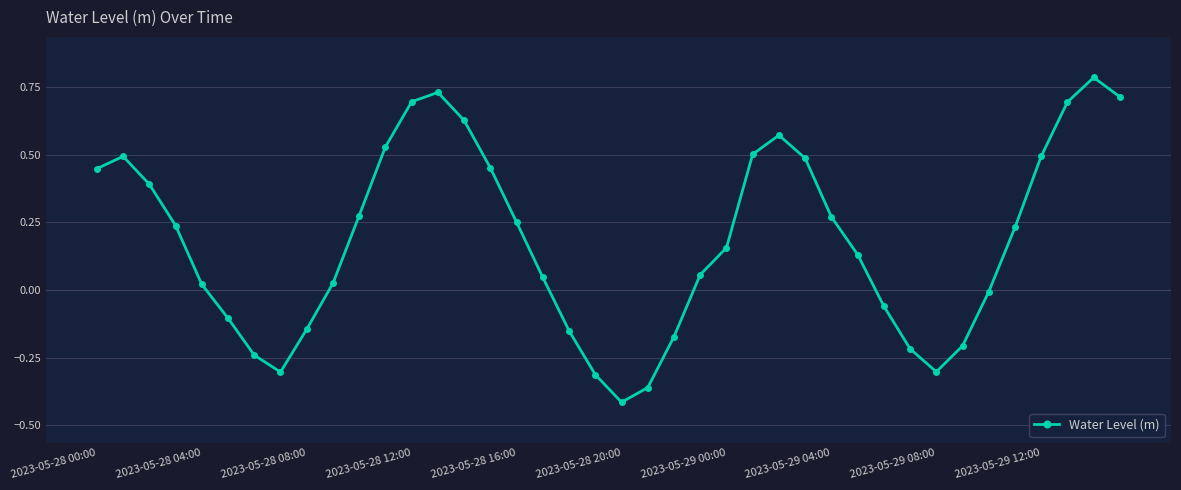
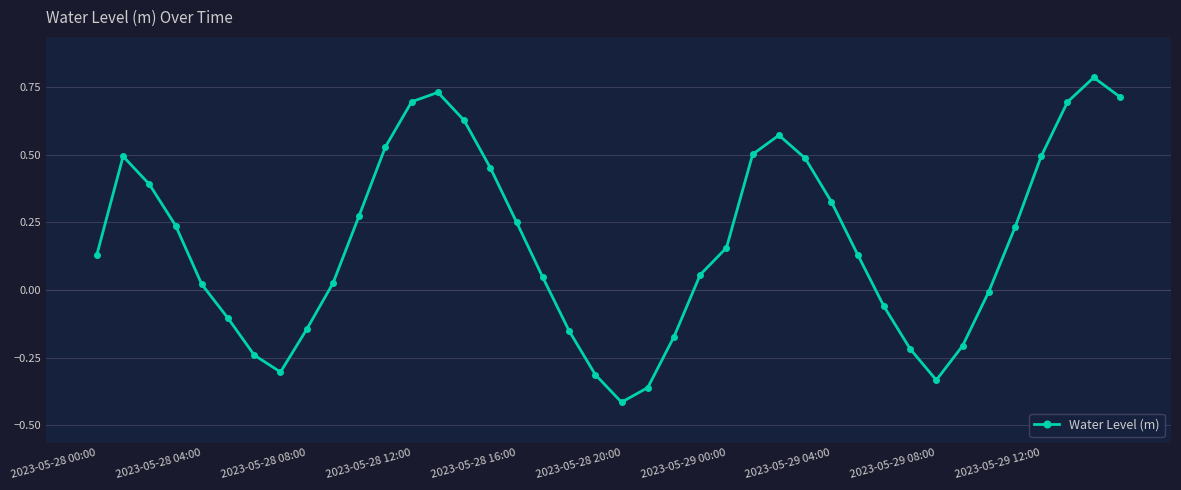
2023-05-28 00:00: 0.45 -> 0.13
2023-05-29 04:00: 0.27 -> 0.33
2023-05-29 08:00: -0.30 -> -0.33
